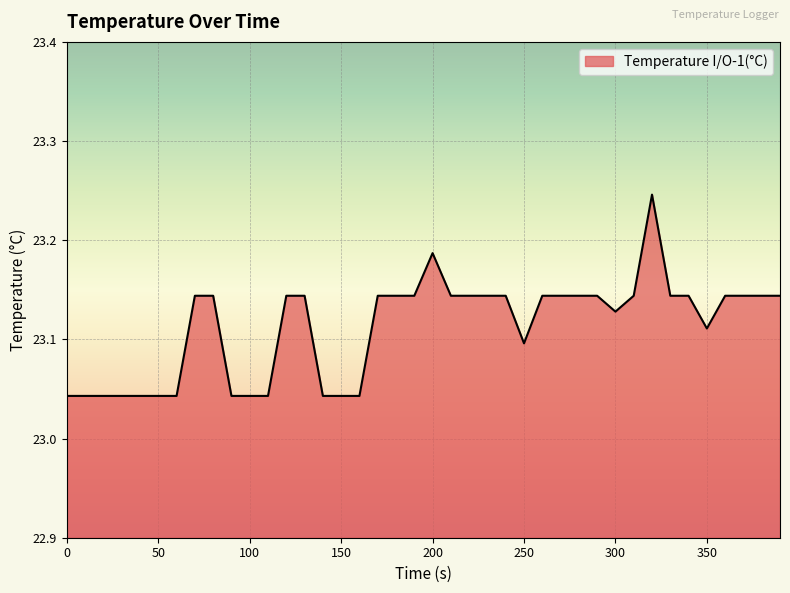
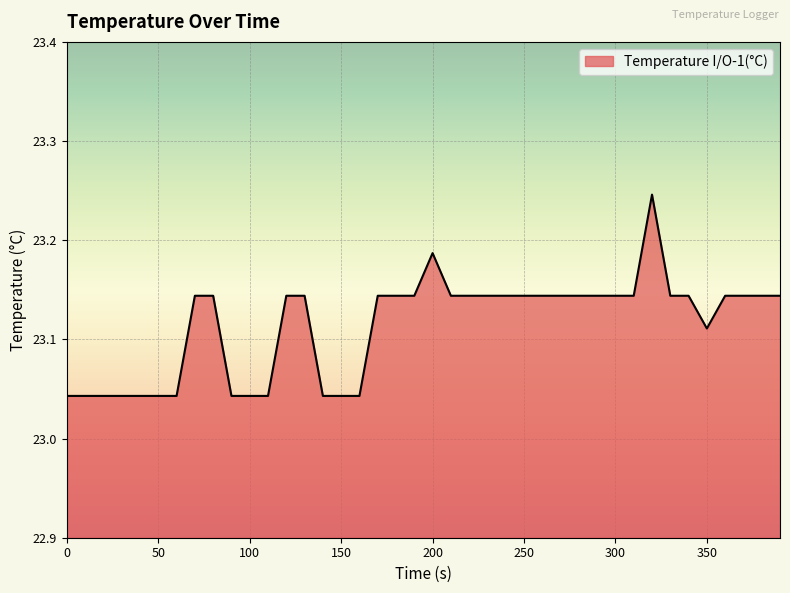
250: 23.10 -> 23.14
300: 23.13 -> 23.14
